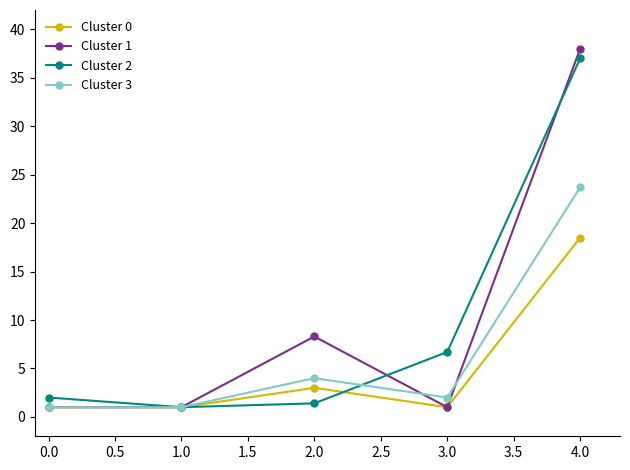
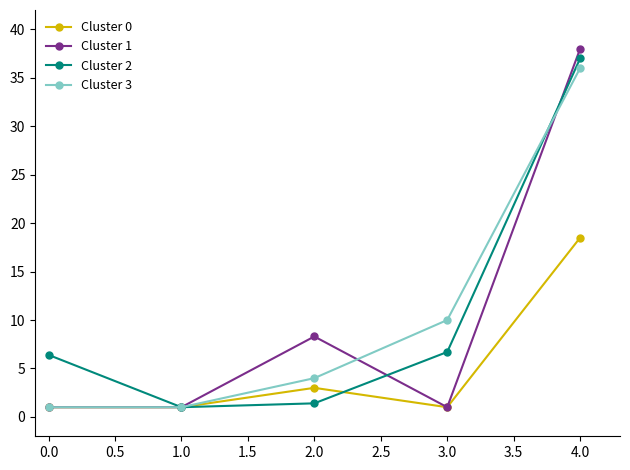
Cluster 2, 0.0: 2 -> 6
Cluster 3, 3.0: 2 -> 10
Cluster 3, 4.0: 24 -> 36
